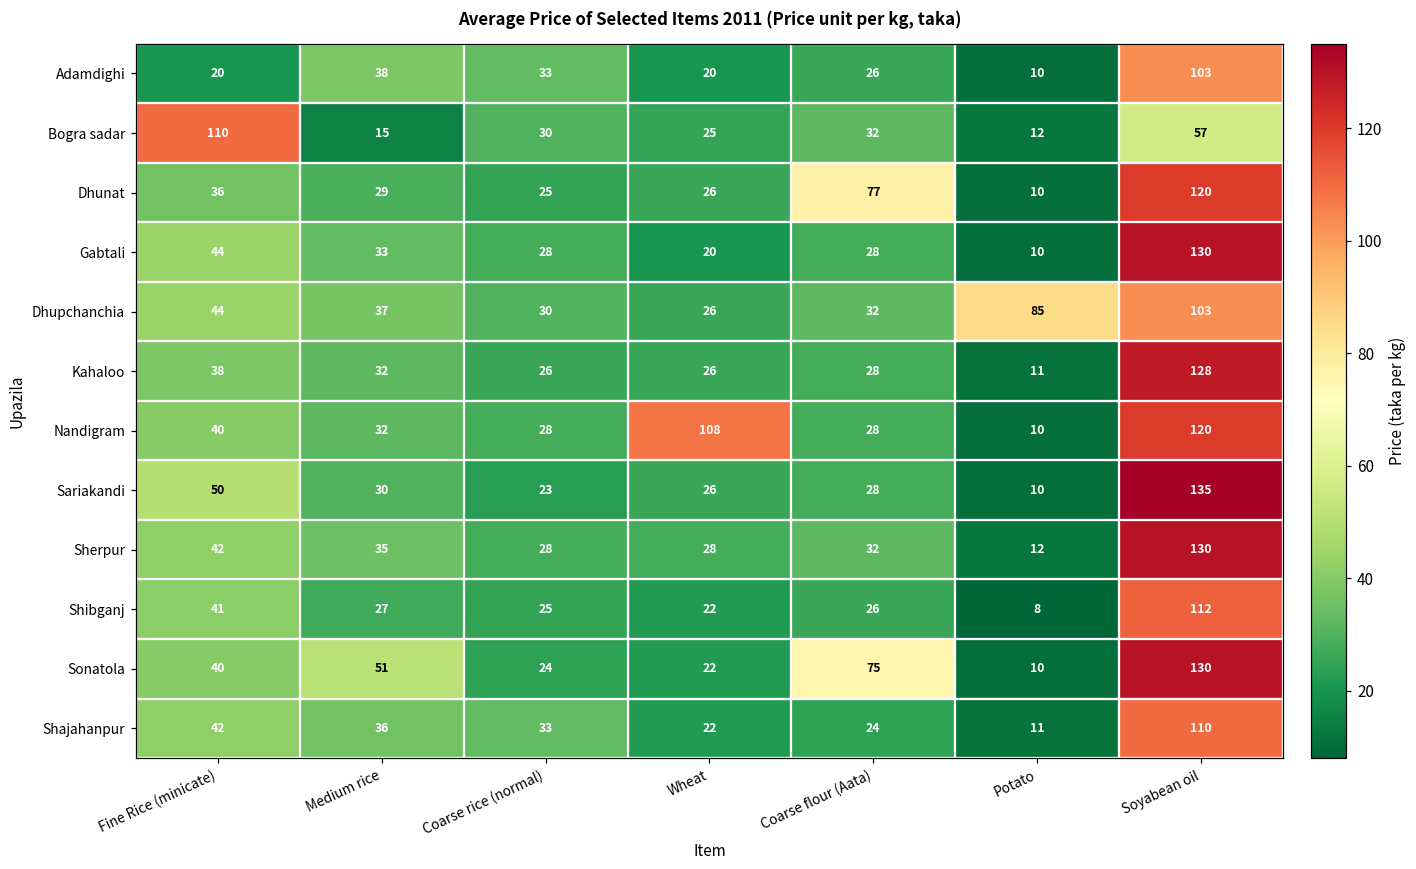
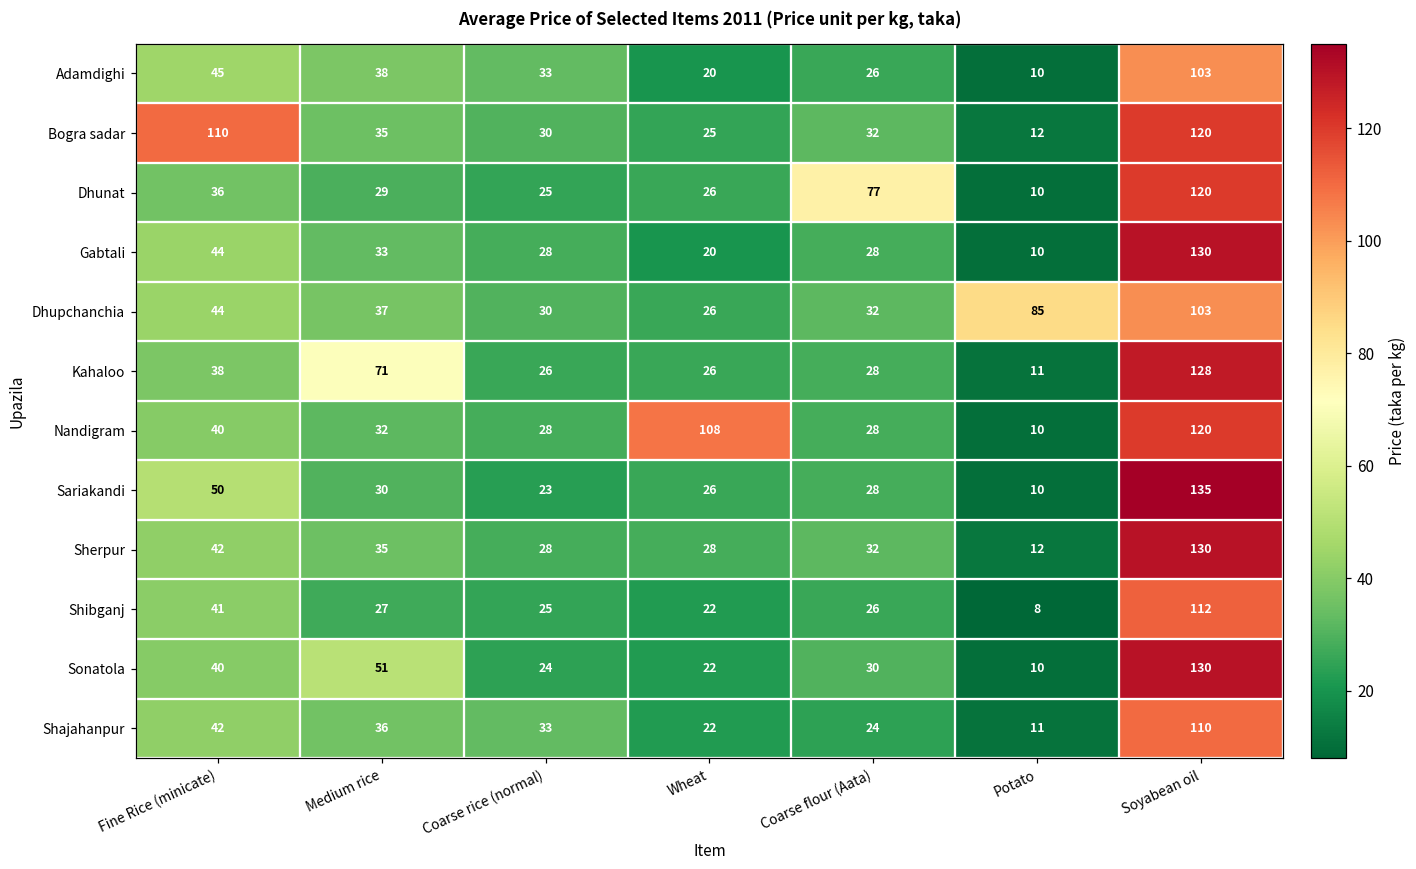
Adamdighi, Fine Rice (minicate): 20 -> 45
Bogra sadar, Medium rice: 15 -> 35
Bogra sadar, Soyabean oil: 57 -> 120
Kahaloo, Medium rice: 32 -> 71
Sonatola, Coarse flour (Aata): 75 -> 30
